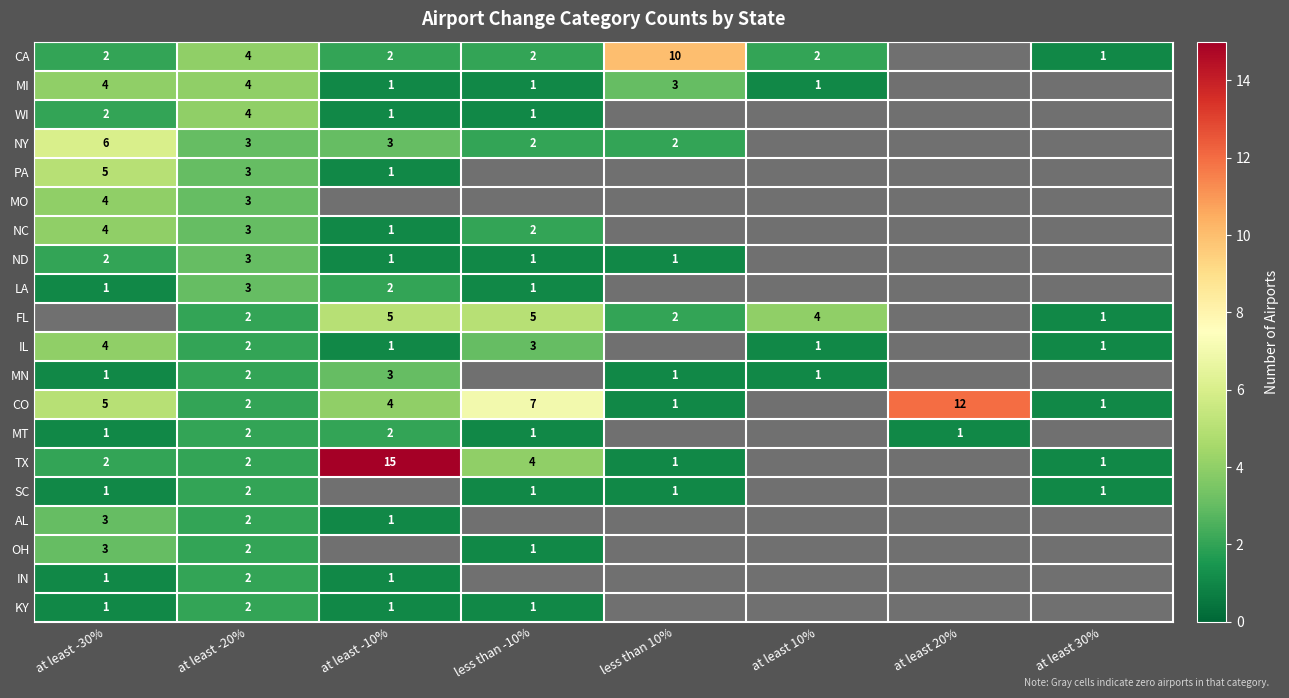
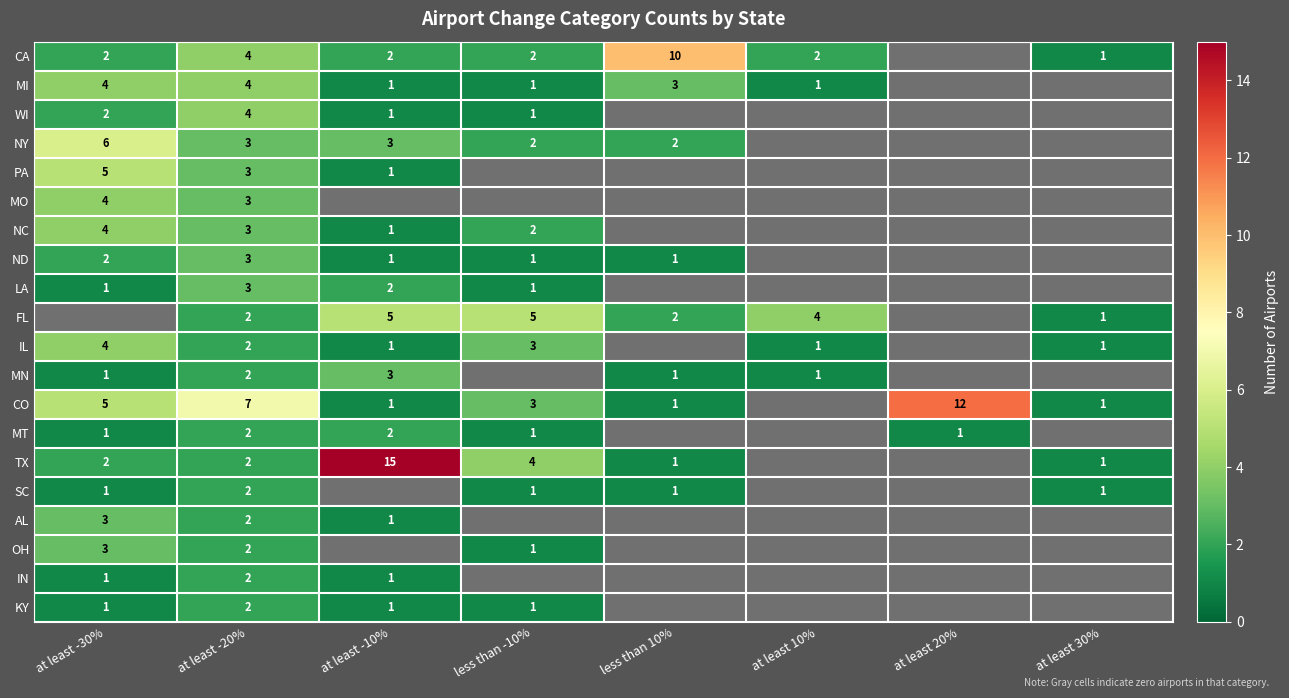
CO, at least -20%: 2 -> 7
CO, at least -10%: 4 -> 1
CO, less than -10%: 7 -> 3
